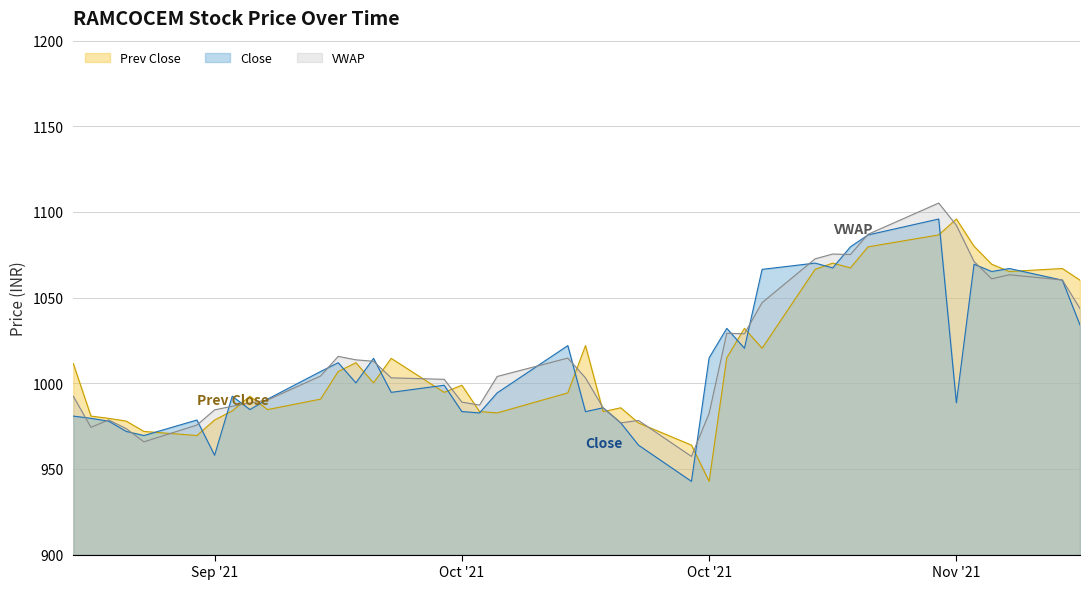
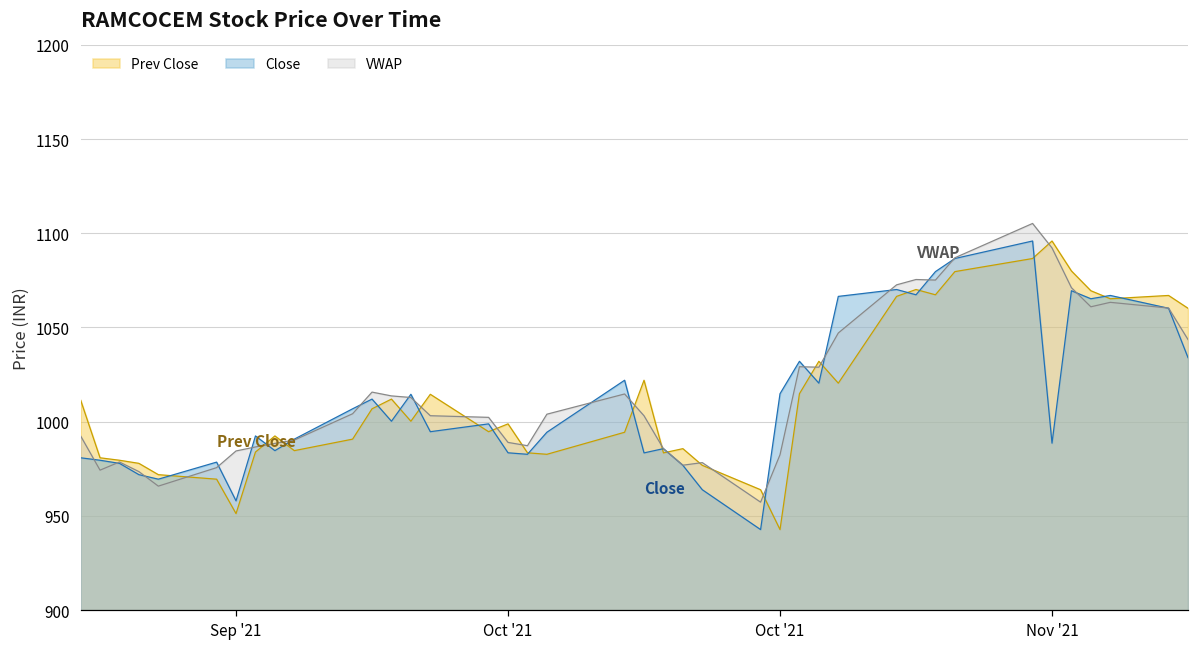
Prev Close, Sep '21: 979 -> 951
